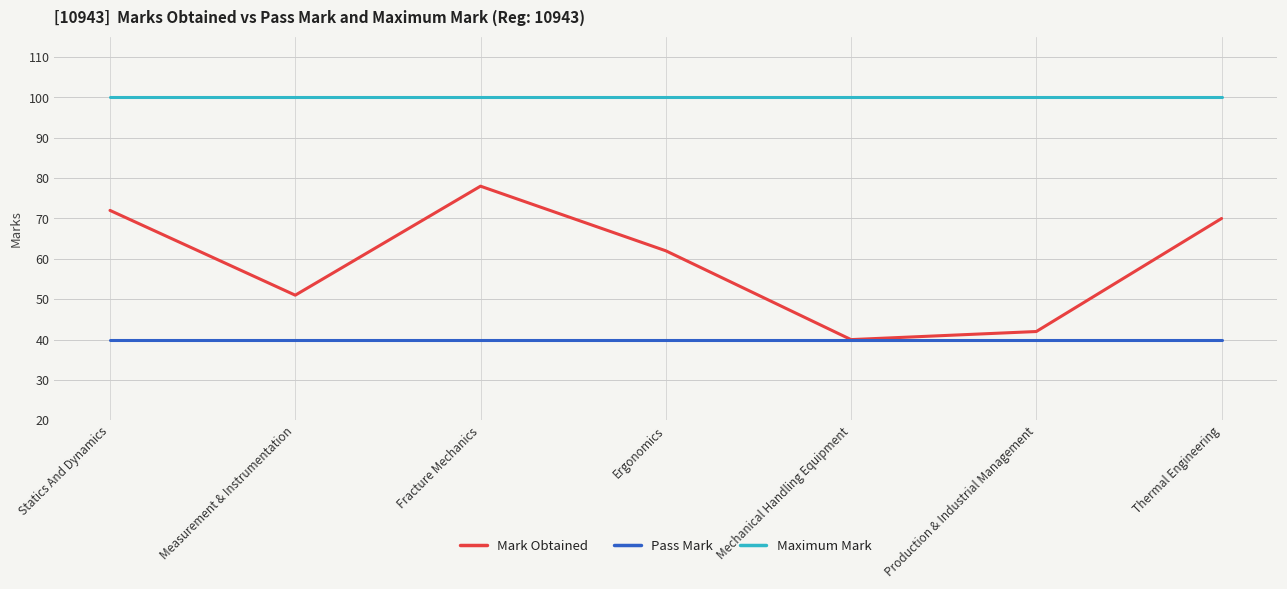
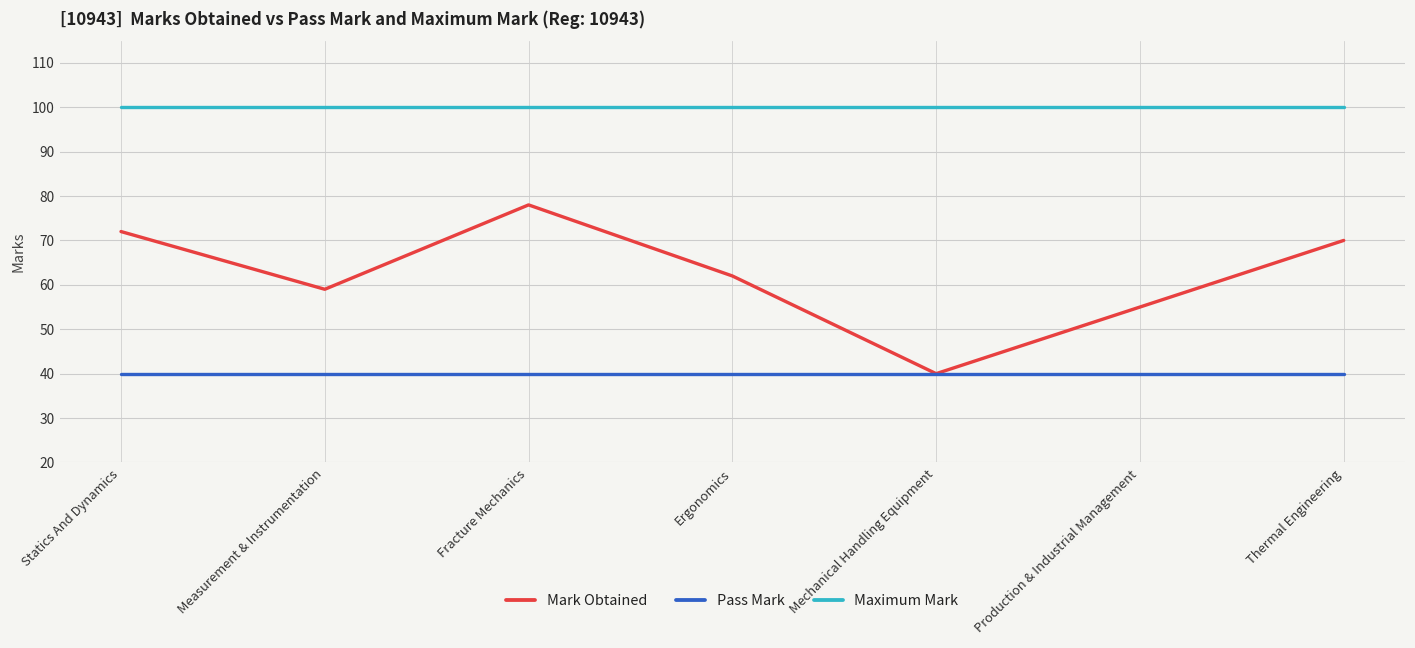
Mark Obtained, Measurement & Instrumentation: 51 -> 59
Mark Obtained, Production & Industrial Management: 42 -> 55
